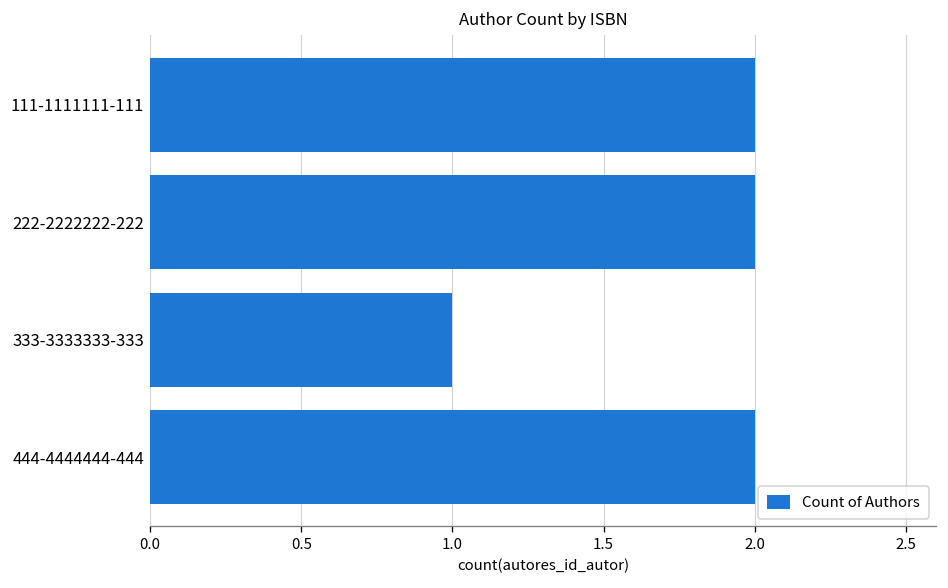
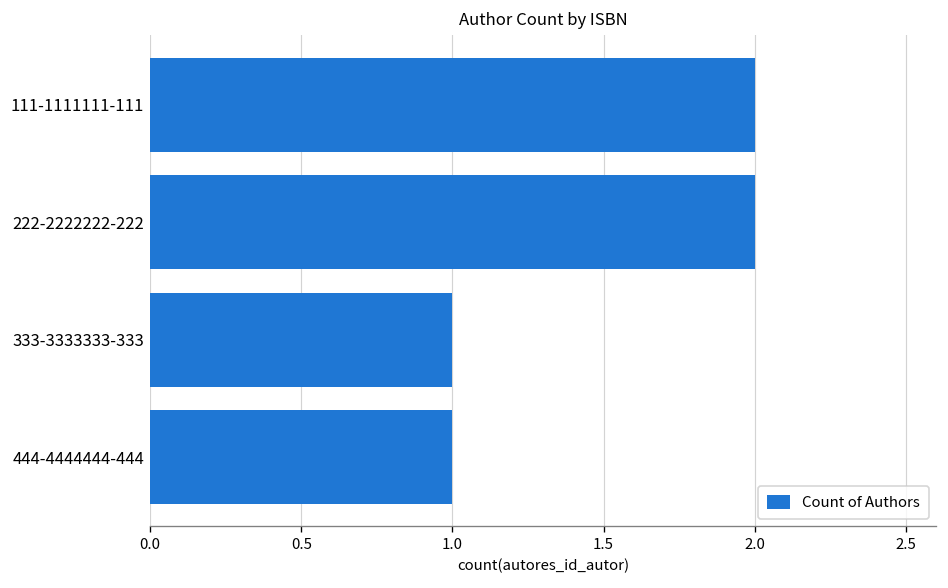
444-4444444-444: 2 -> 1
